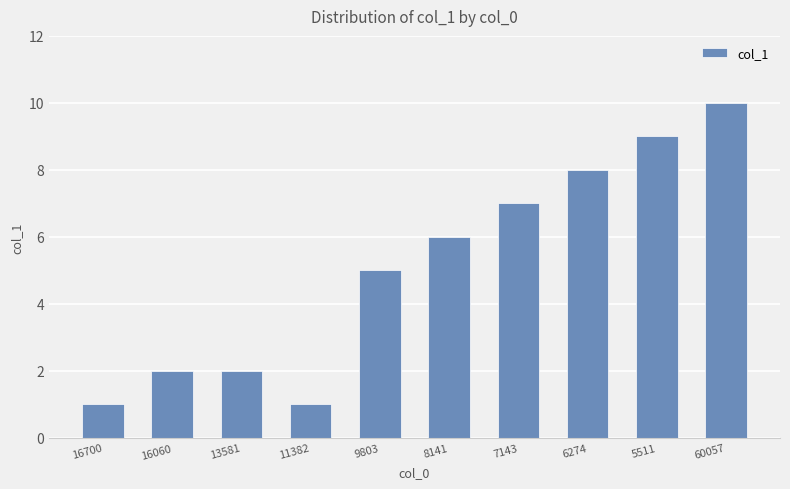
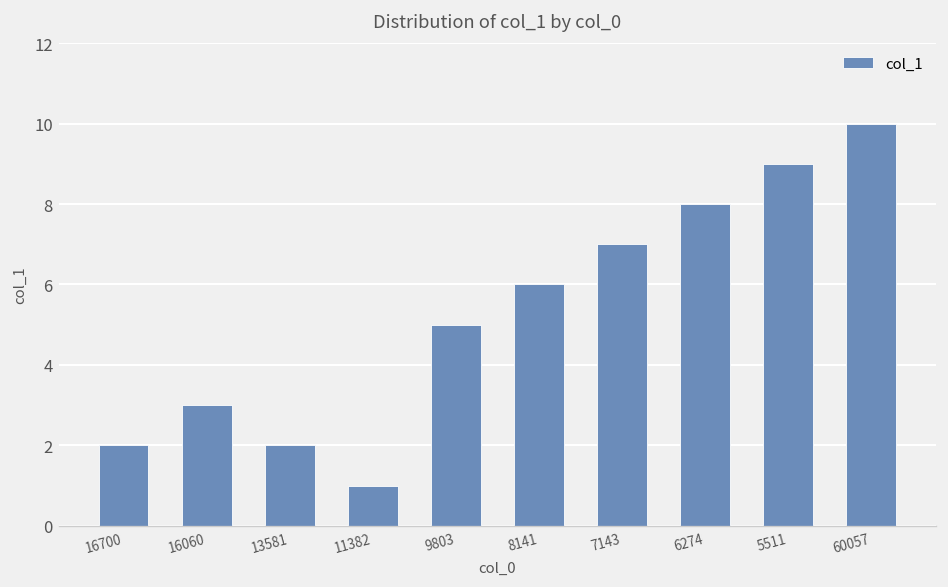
16700: 1 -> 2
16060: 2 -> 3
